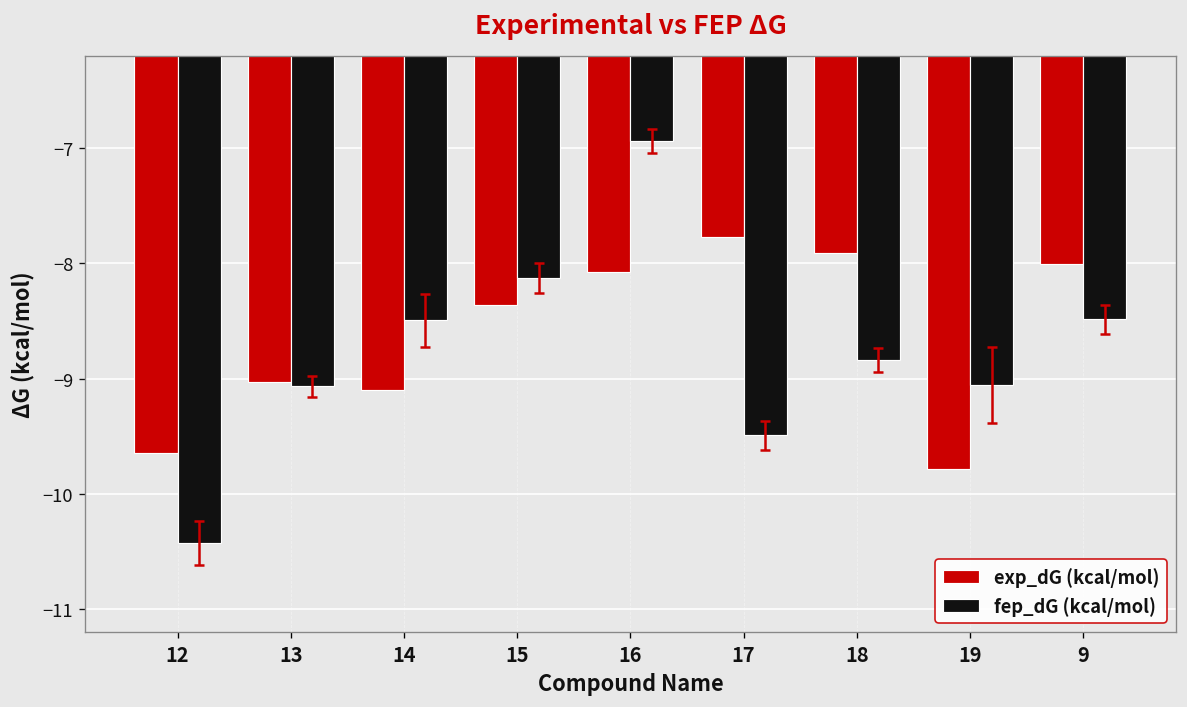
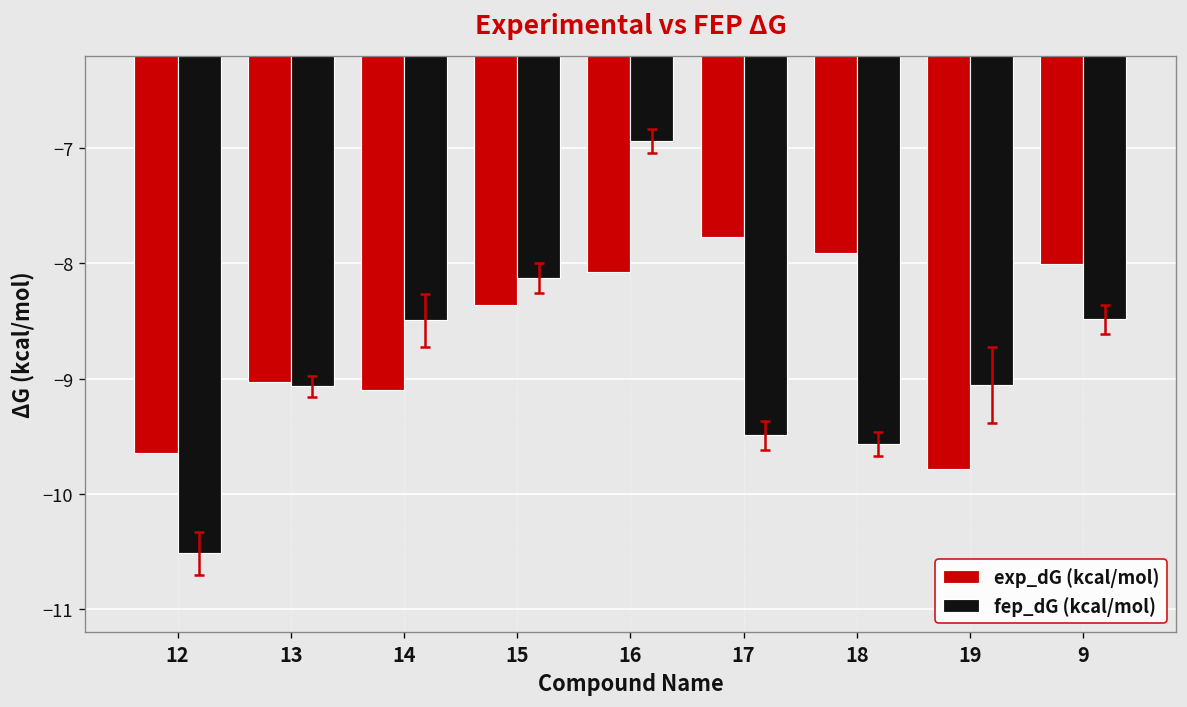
fep_dG (kcal/mol), 12: -10.4 -> -10.5
fep_dG (kcal/mol), 18: -8.8 -> -9.6
